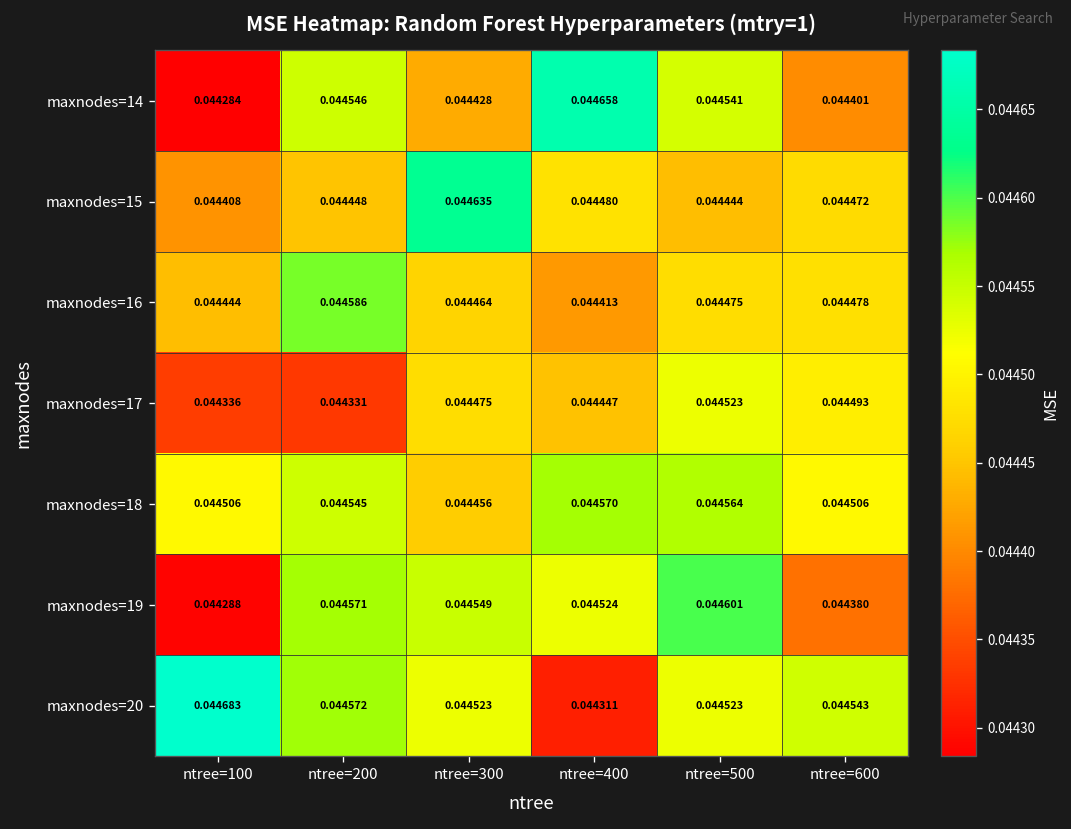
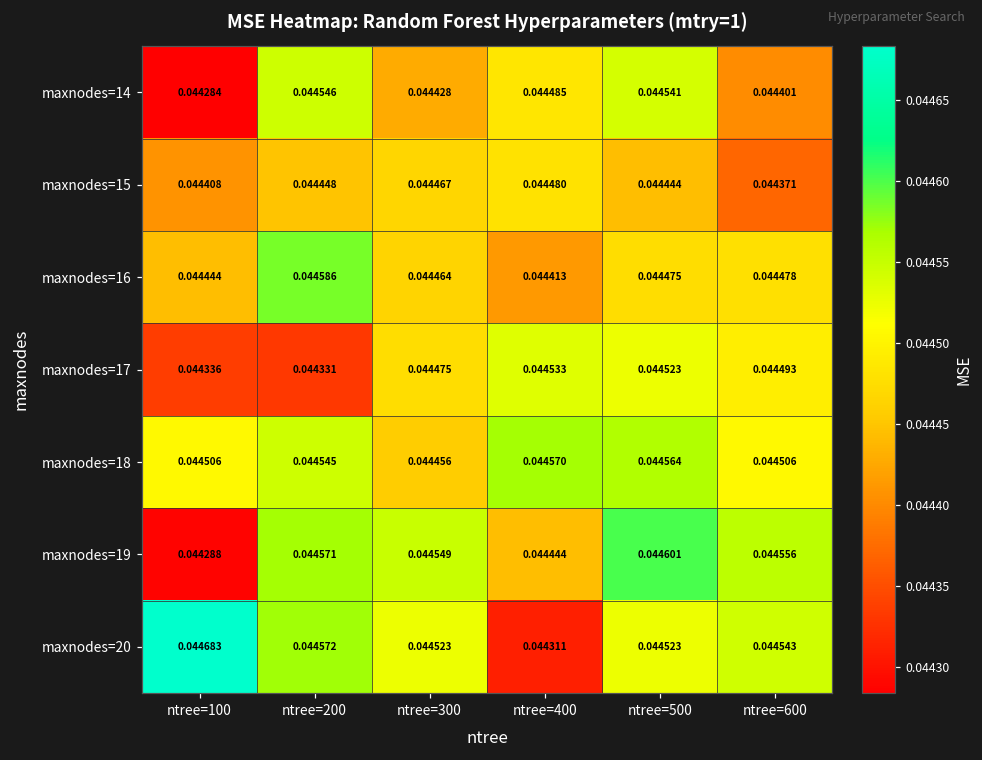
maxnodes=14, ntree=400: 0.044658 -> 0.044485
maxnodes=15, ntree=300: 0.044635 -> 0.044467
maxnodes=15, ntree=600: 0.044472 -> 0.044371
maxnodes=17, ntree=400: 0.044447 -> 0.044533
maxnodes=19, ntree=400: 0.044524 -> 0.044444
maxnodes=19, ntree=600: 0.044380 -> 0.044556
